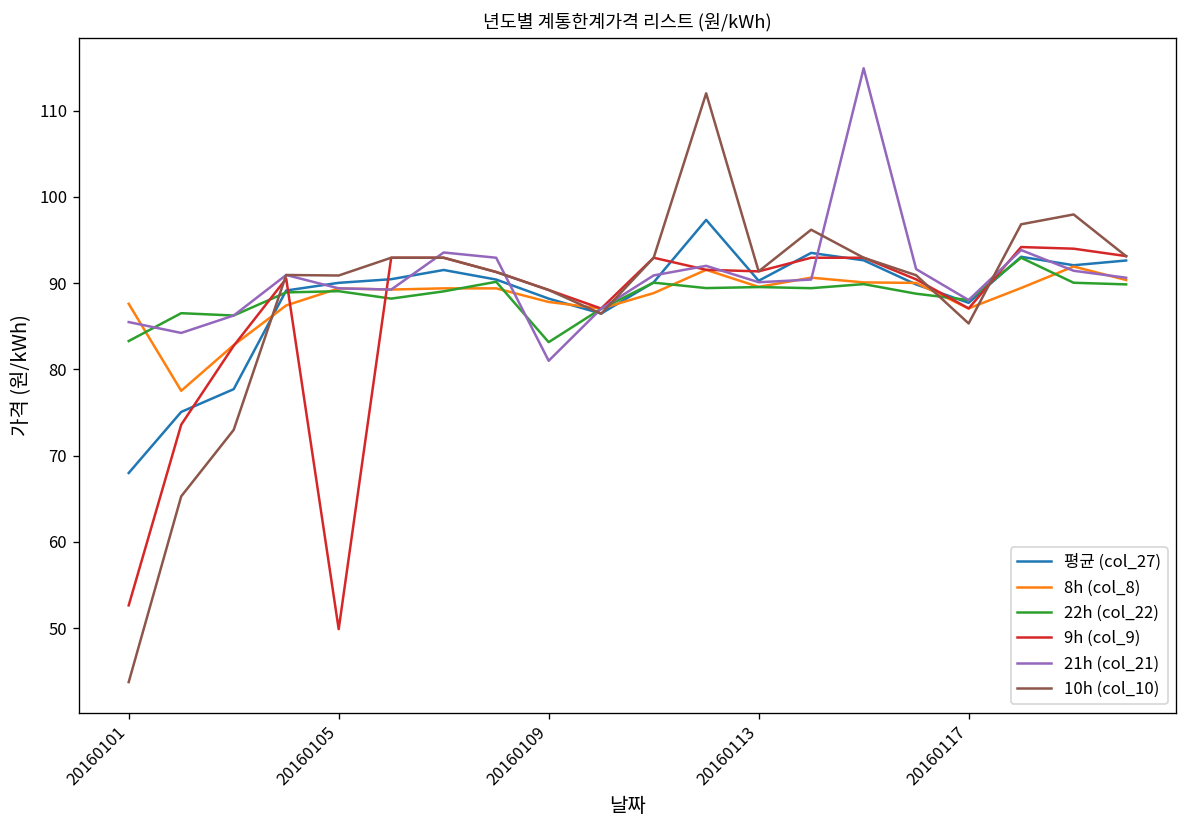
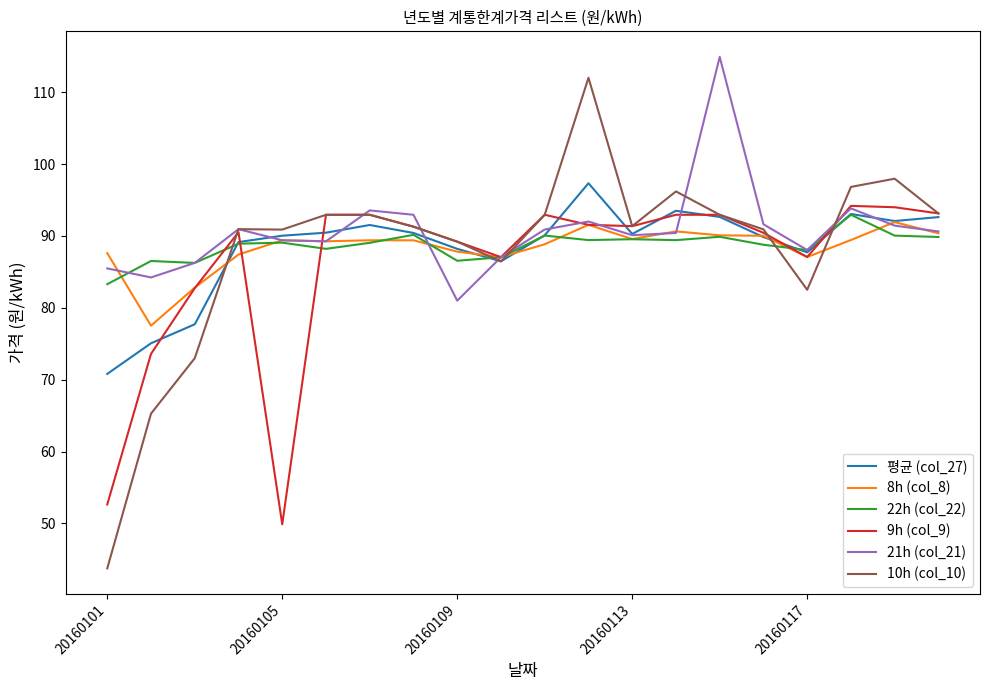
평균 (col_27), 20160101: 68 -> 71
22h (col_22), 20160109: 83 -> 87
10h (col_10), 20160117: 85 -> 83
